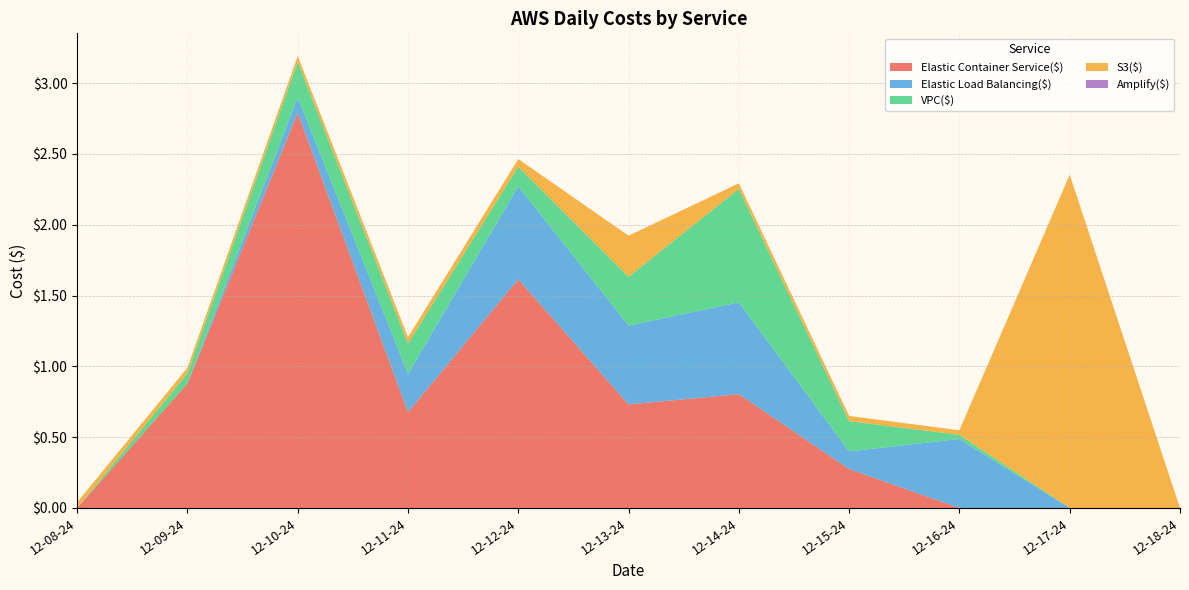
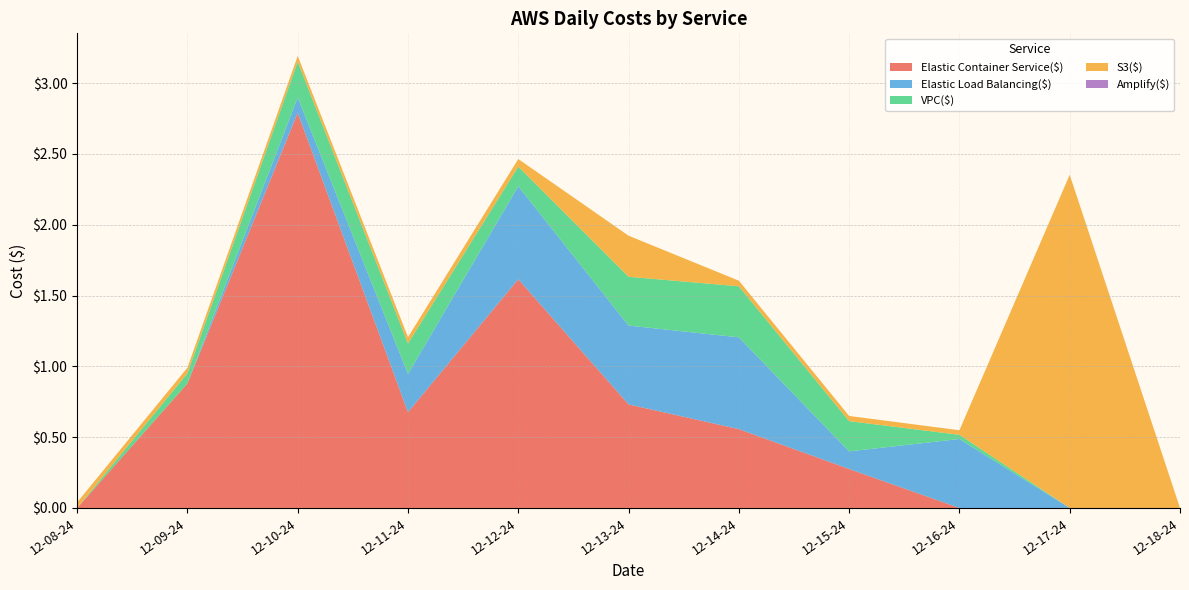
Elastic Container Service($), 12-14-24: $0.80 -> $0.56
VPC($), 12-14-24: $0.80 -> $0.36
